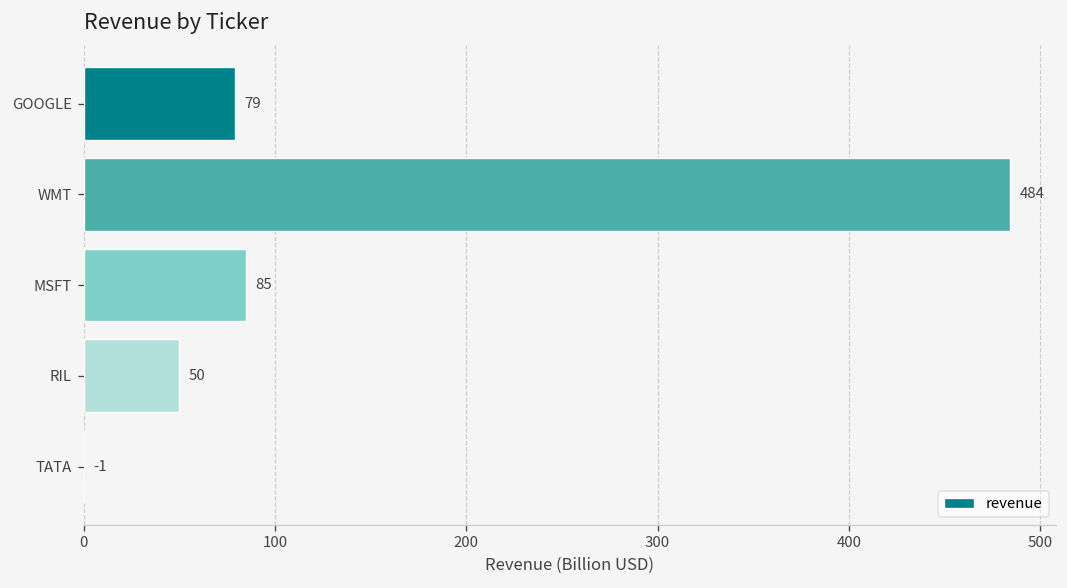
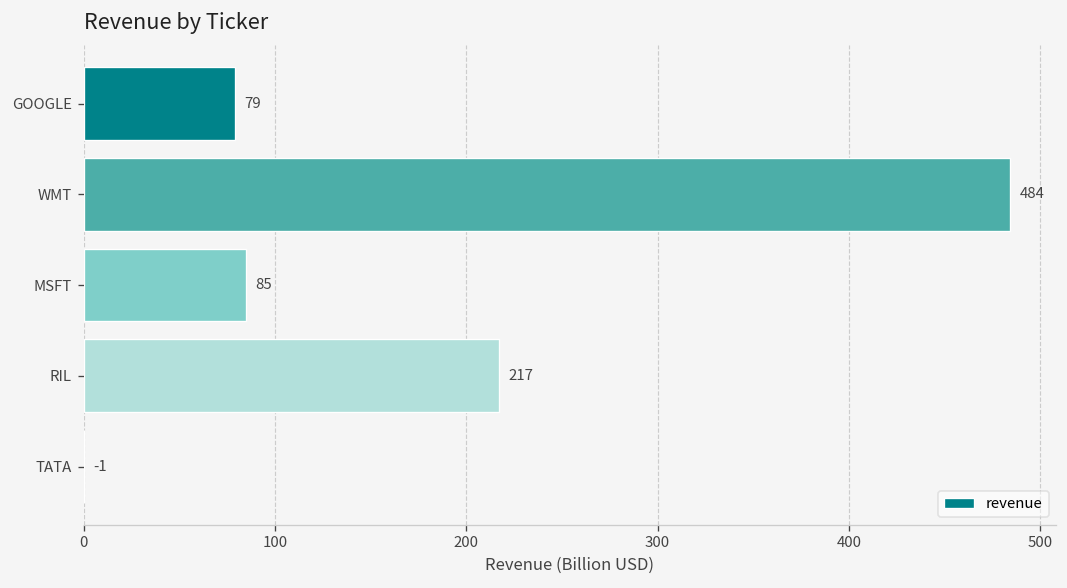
RIL: 50 -> 217
